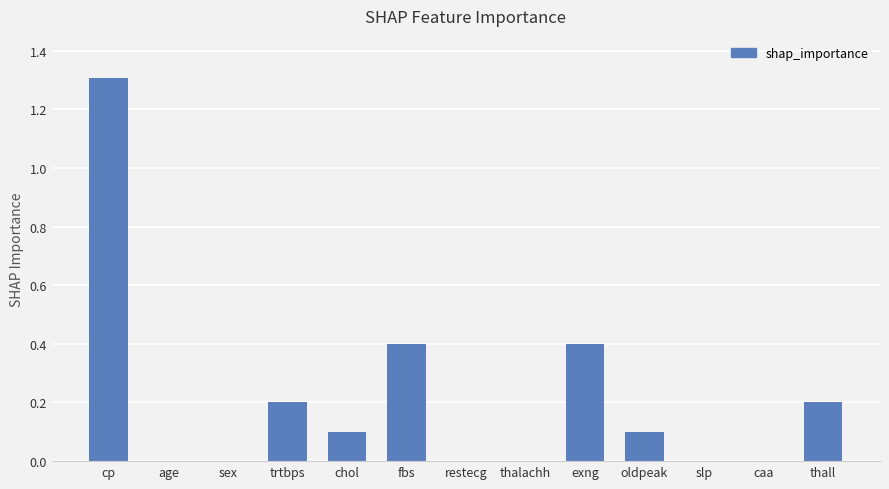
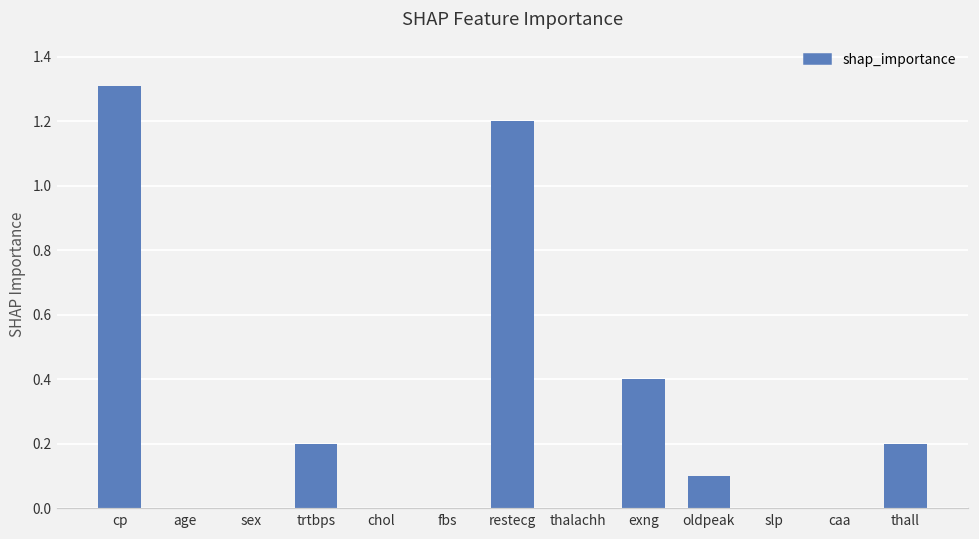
chol: 0.1 -> 0.0
fbs: 0.4 -> 0.0
restecg: 0.0 -> 1.2
